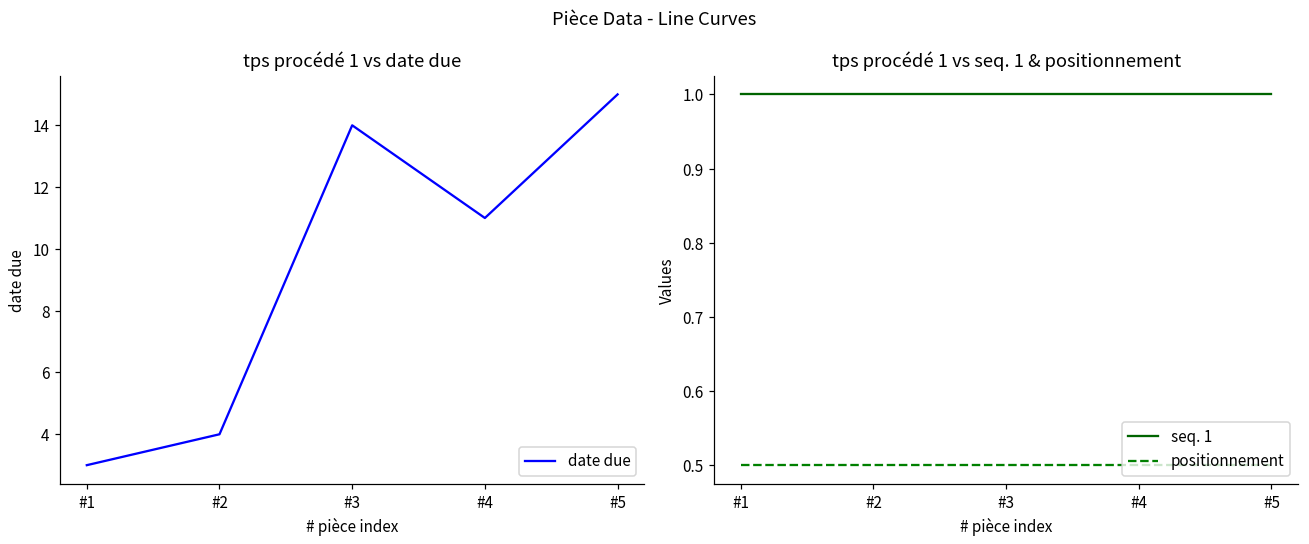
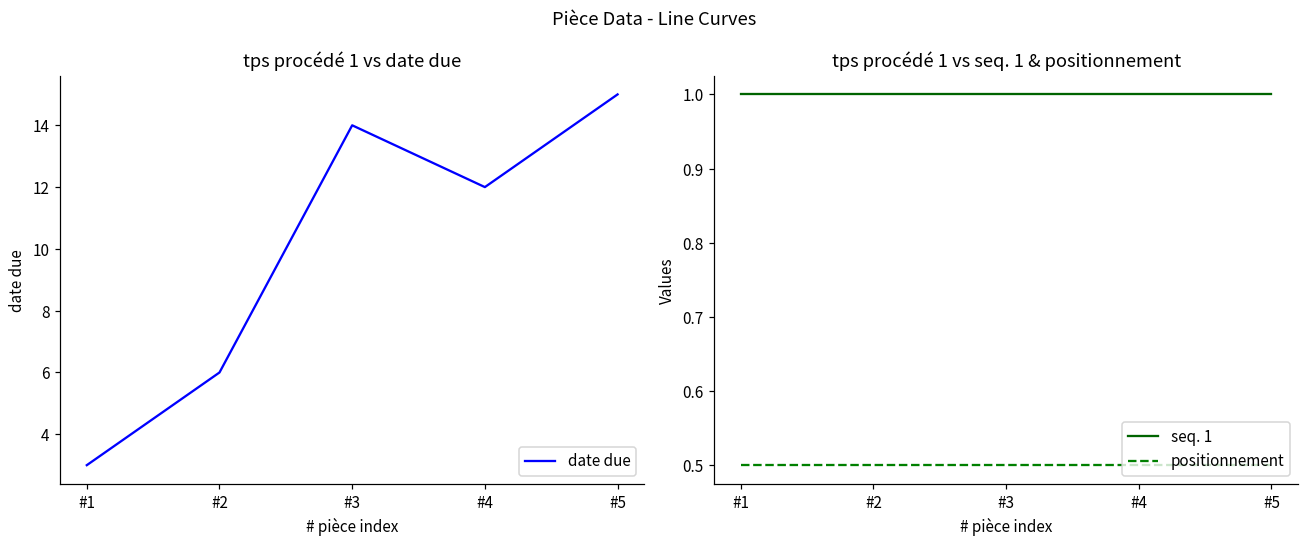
tps procédé 1 vs date due, #2: 4 -> 6
tps procédé 1 vs date due, #4: 11 -> 12
